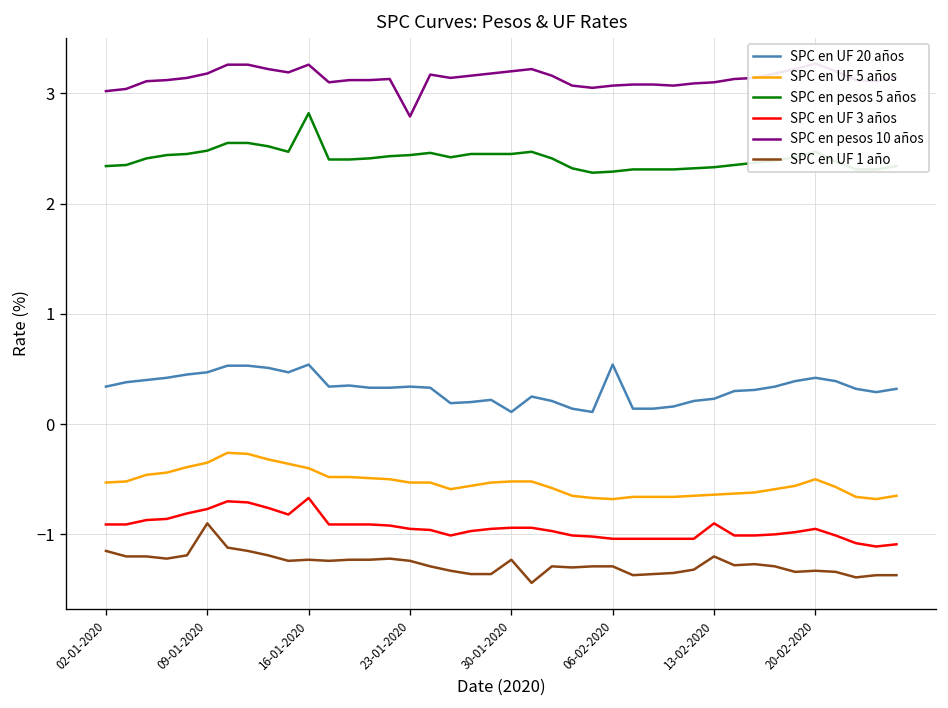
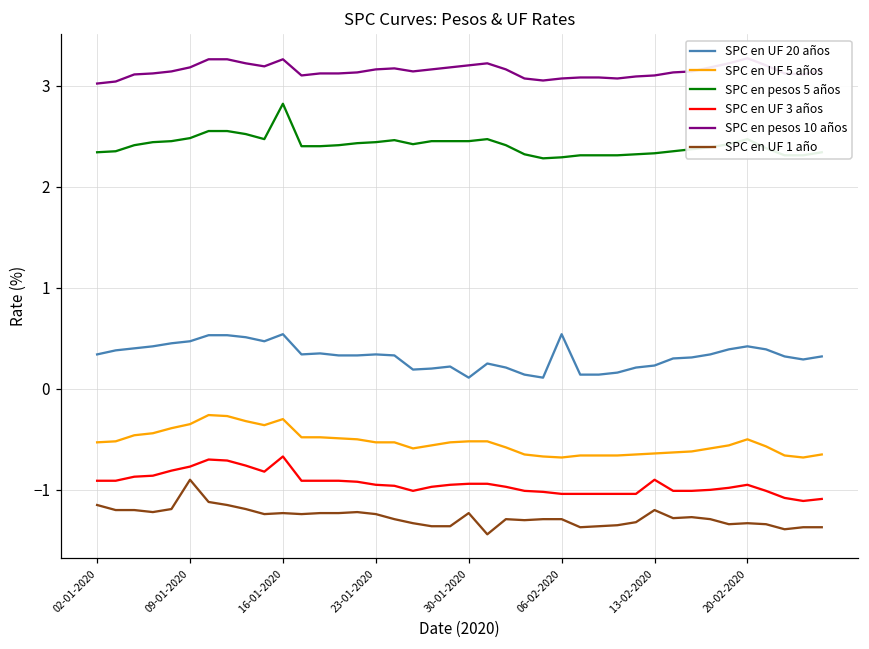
SPC en UF 5 años, 16-01-2020: -0.4 -> -0.3
SPC en pesos 10 años, 23-01-2020: 2.8 -> 3.2
